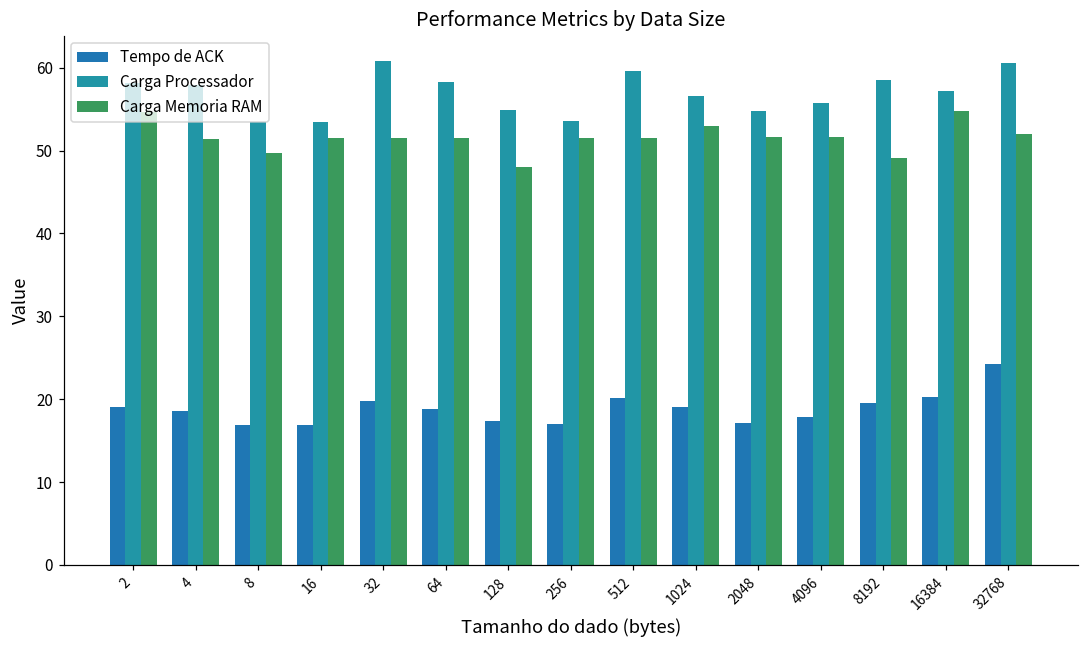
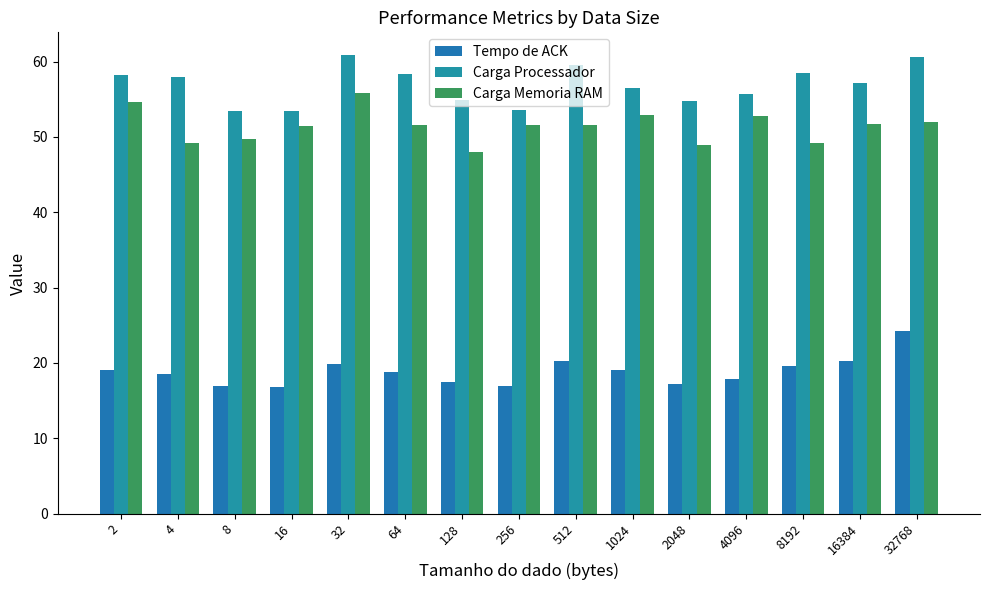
Carga Memoria RAM, 4: 51 -> 49
Carga Memoria RAM, 32: 52 -> 56
Carga Memoria RAM, 2048: 52 -> 49
Carga Memoria RAM, 4096: 52 -> 53
Carga Memoria RAM, 16384: 55 -> 52
